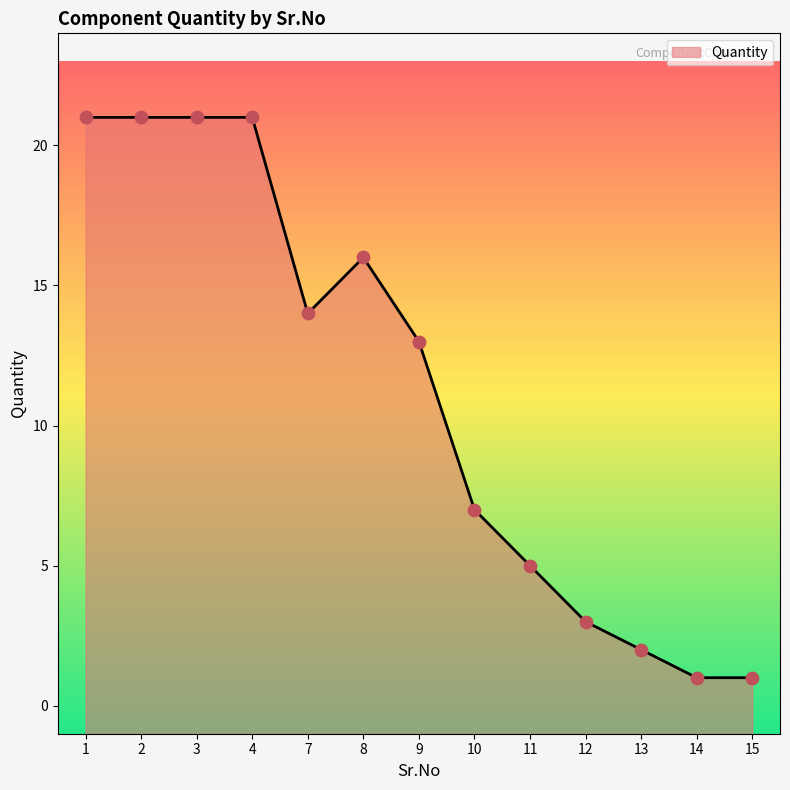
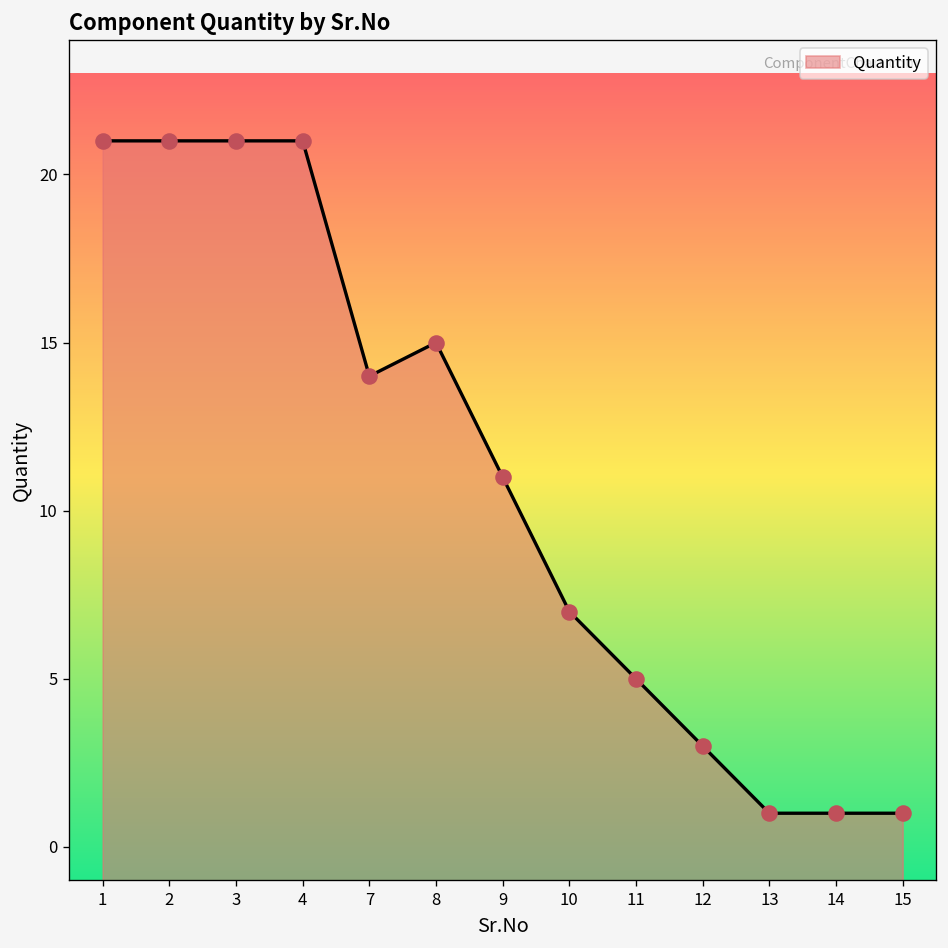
8: 16 -> 15
9: 13 -> 11
13: 2 -> 1
